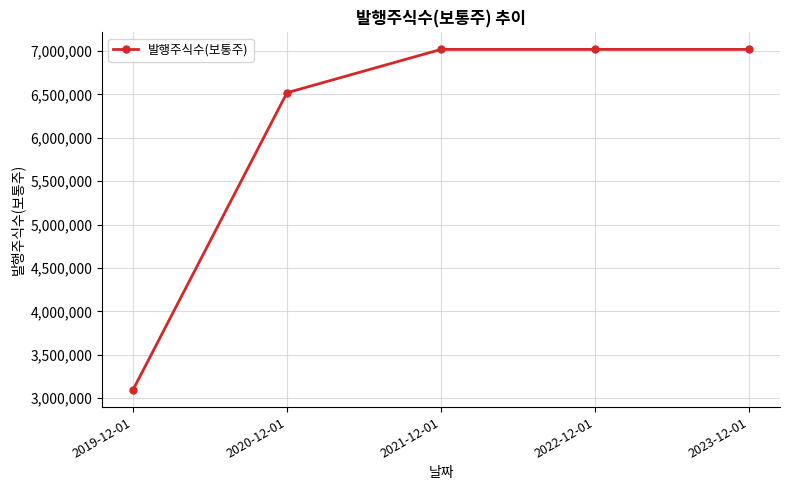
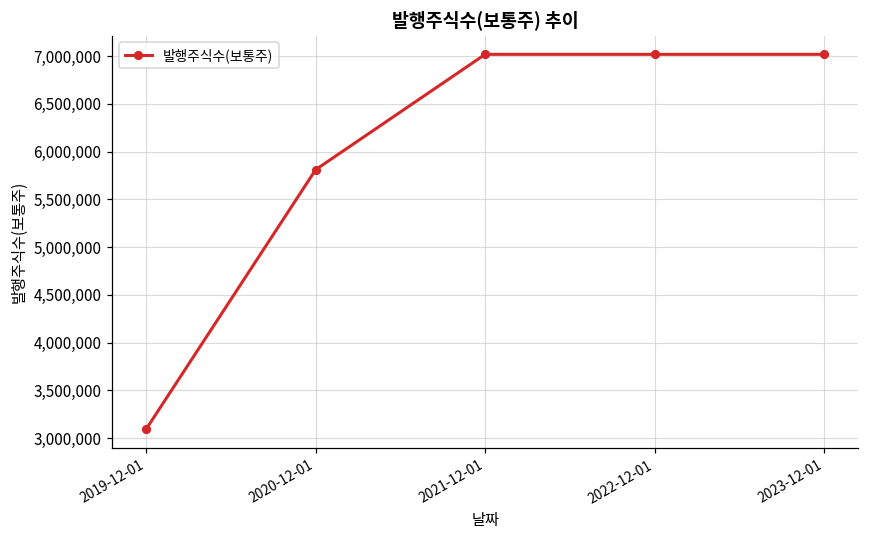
2020-12-01: 6,500,000 -> 5,800,000
